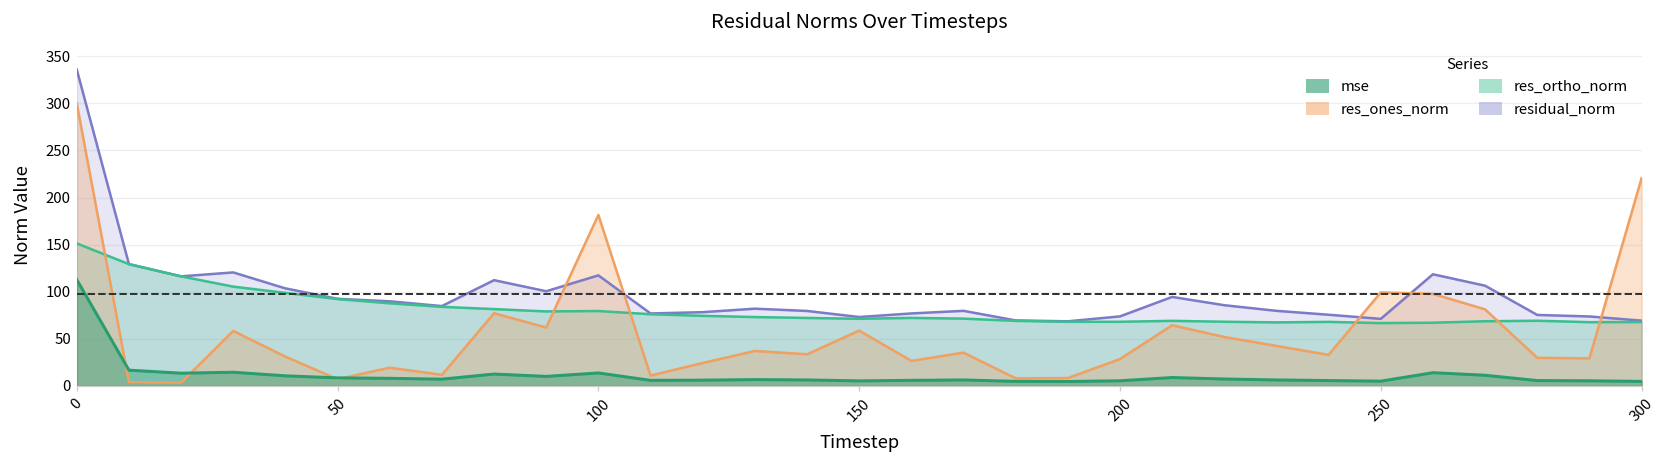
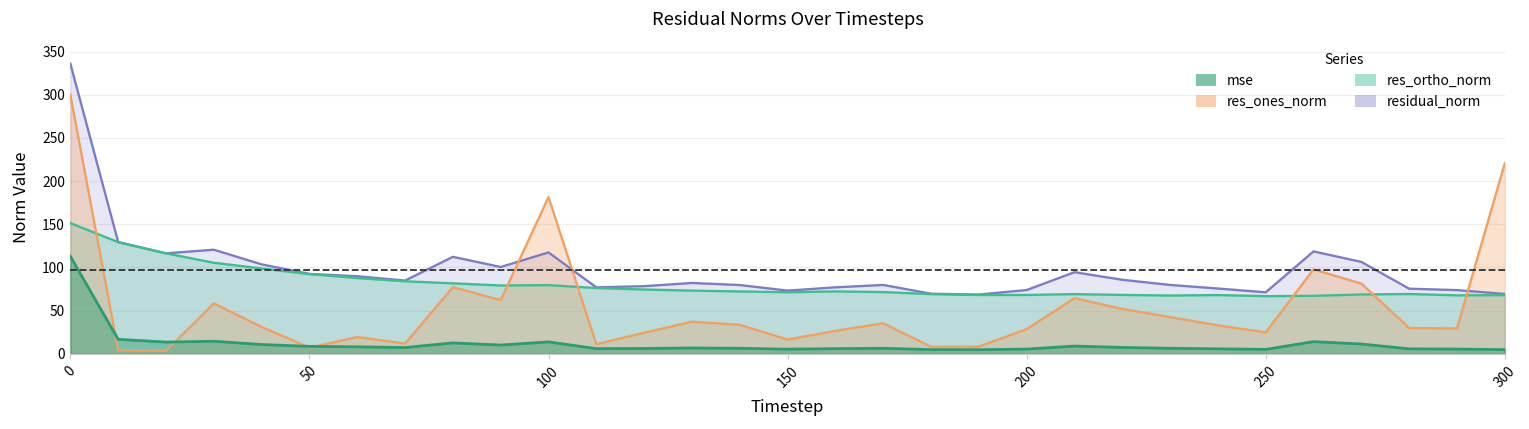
res_ones_norm, 150: 60 -> 20
res_ones_norm, 250: 100 -> 20
